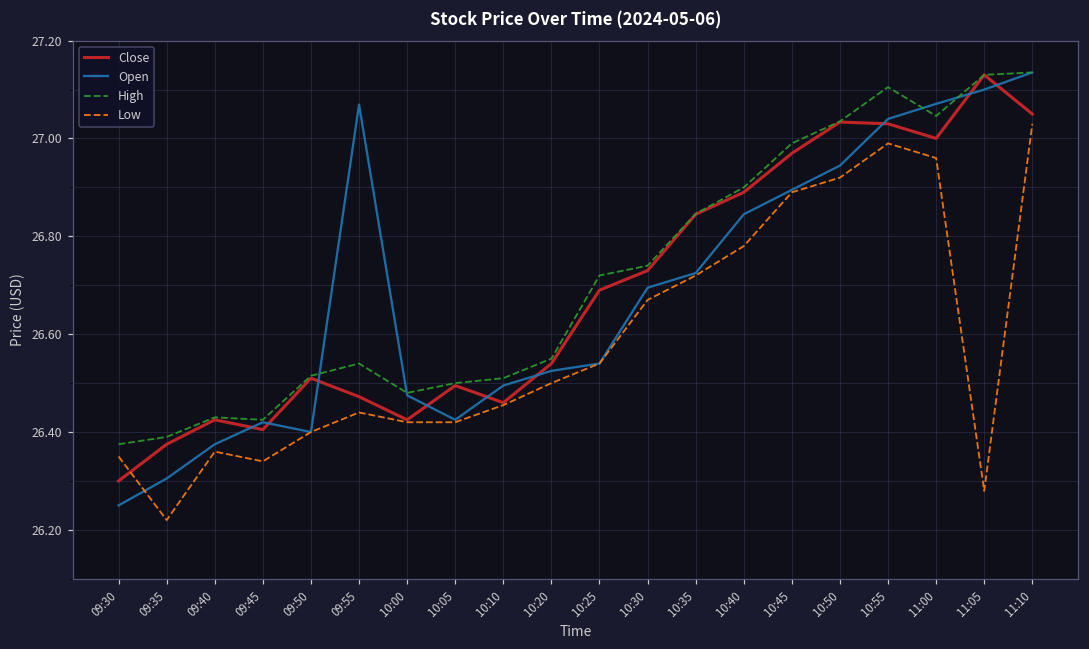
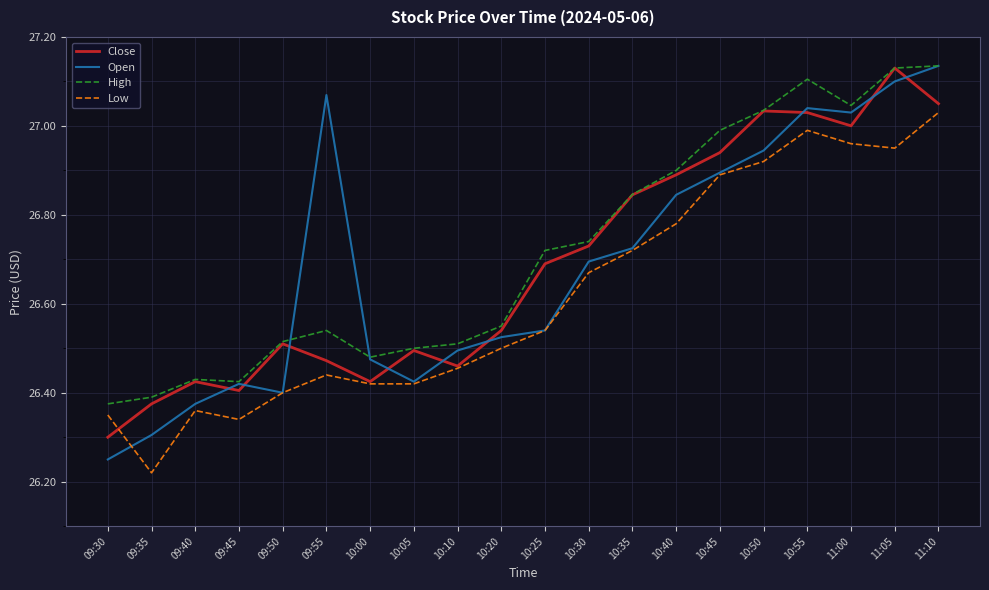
Close, 10:45: 26.97 -> 26.94
Open, 11:00: 27.07 -> 27.03
Low, 11:05: 26.28 -> 26.95
